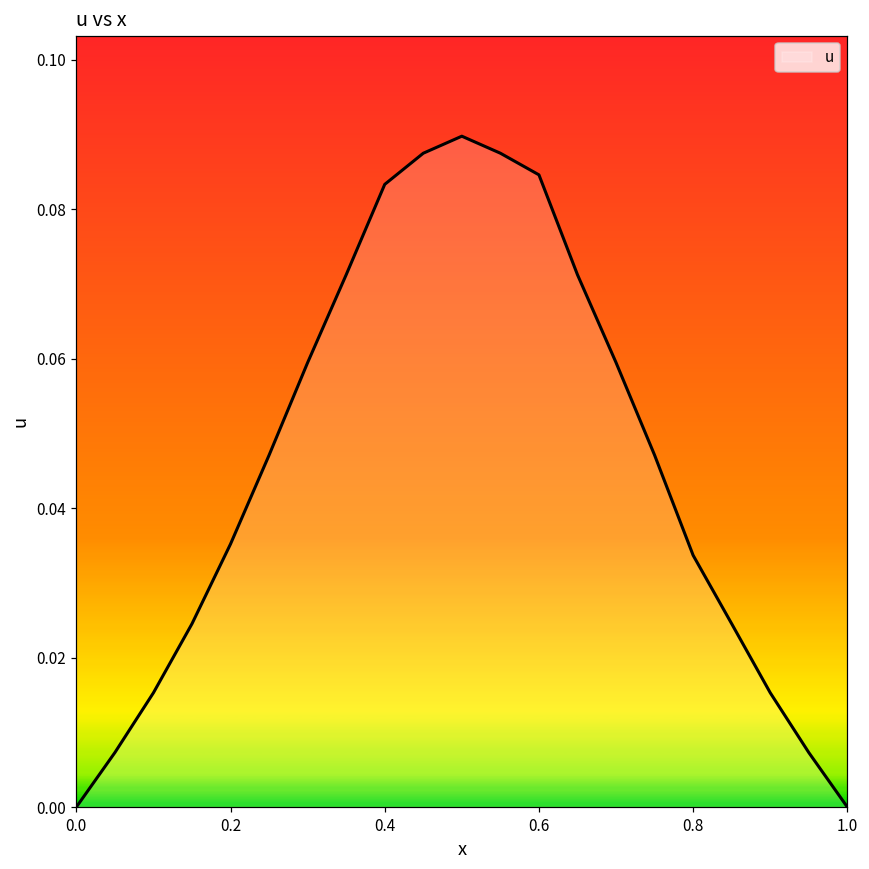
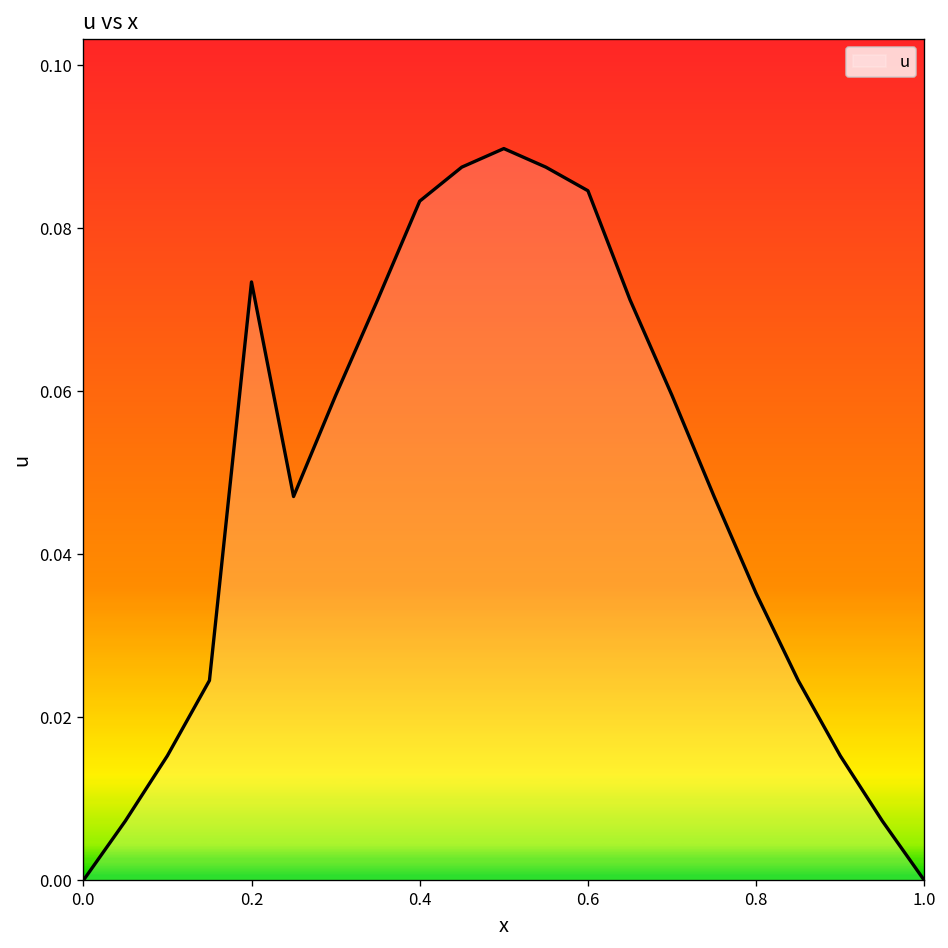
0.2: 0.035 -> 0.073
0.8: 0.034 -> 0.035
